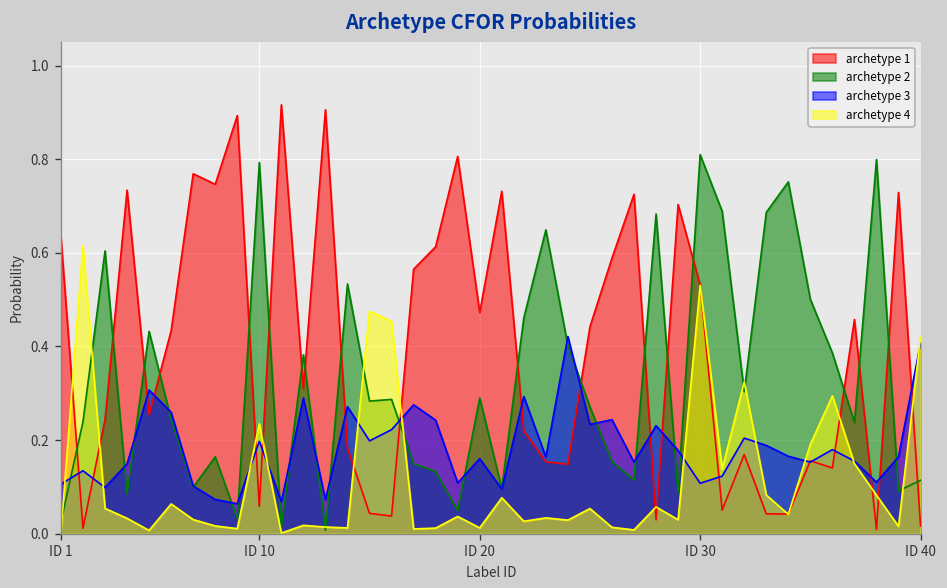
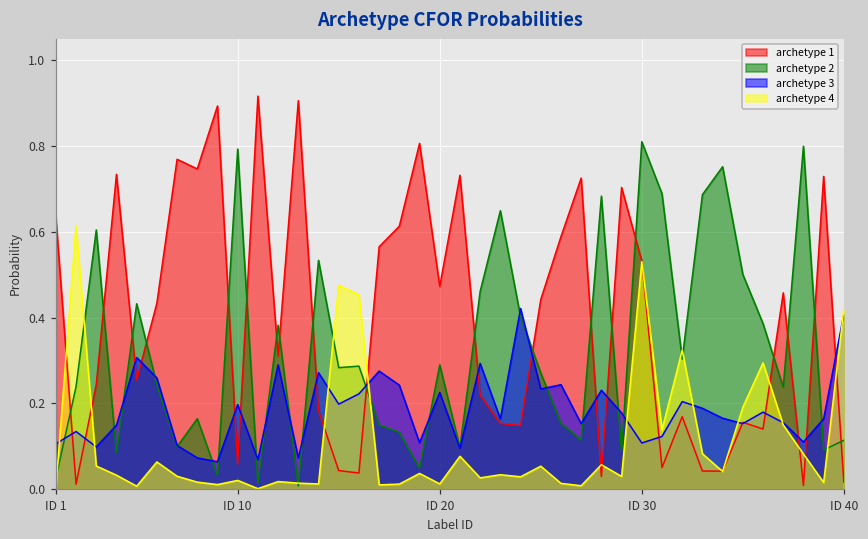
archetype 4, ID 10: 0.23 -> 0.02
archetype 3, ID 20: 0.16 -> 0.23
